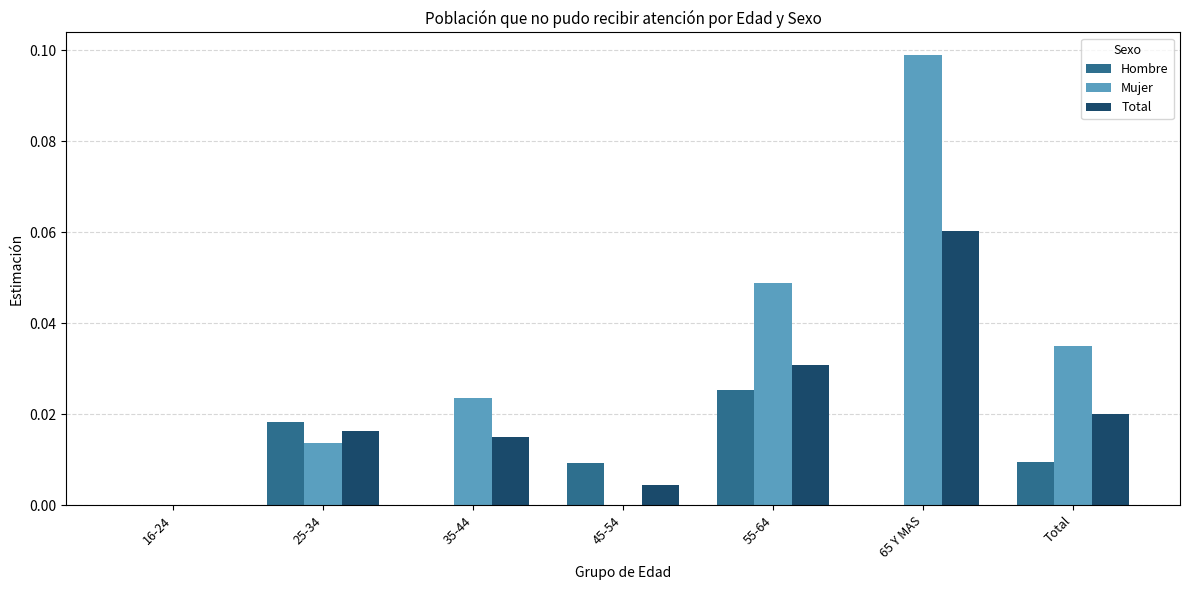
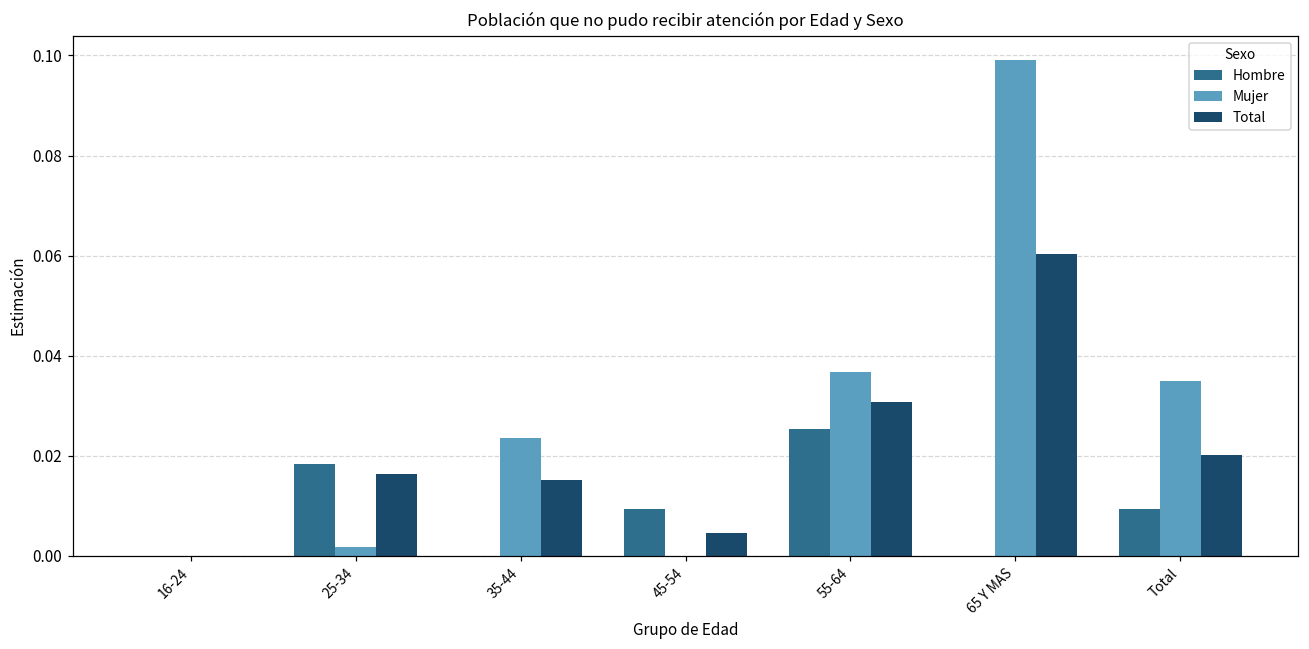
Mujer, 25-34: 0.014 -> 0.002
Mujer, 55-64: 0.049 -> 0.037
